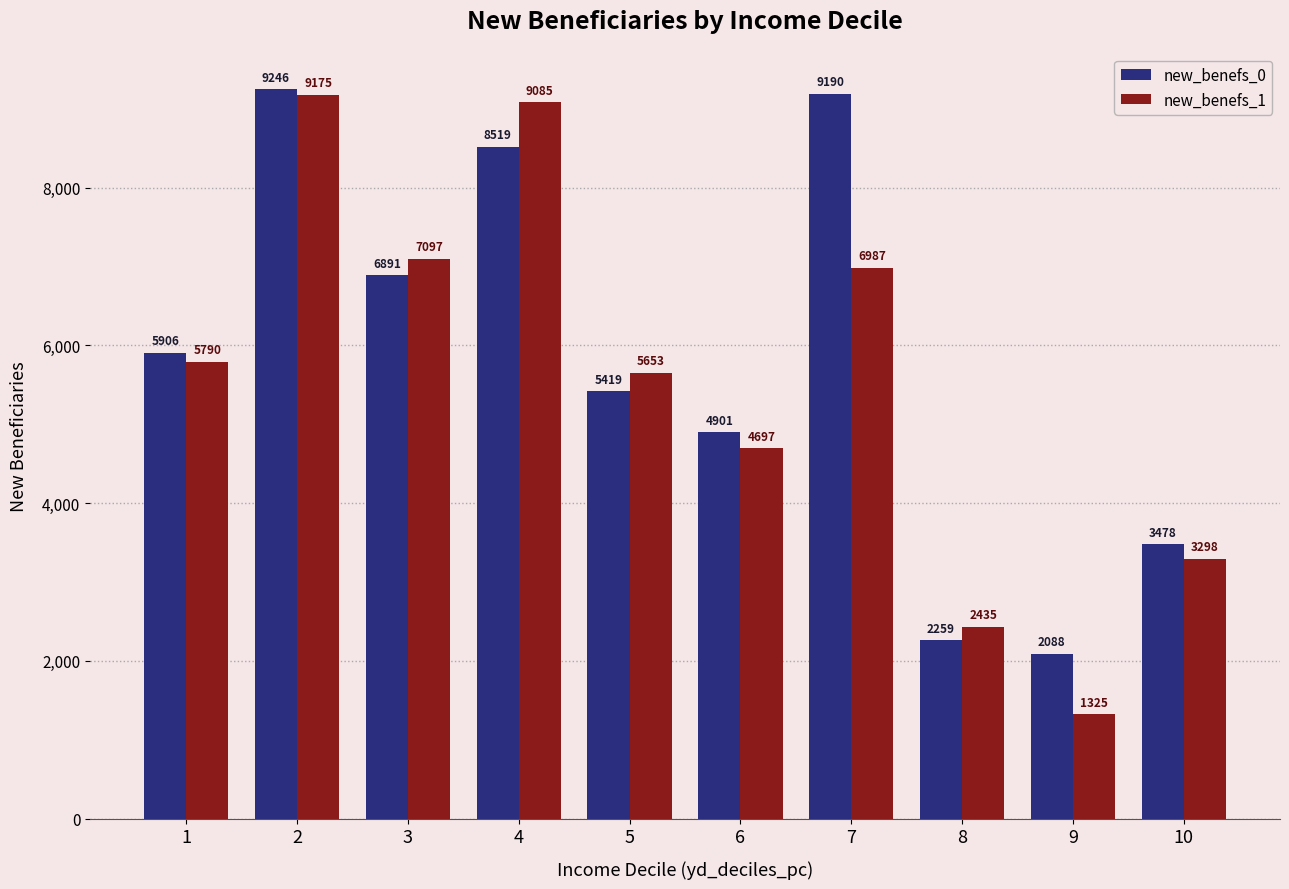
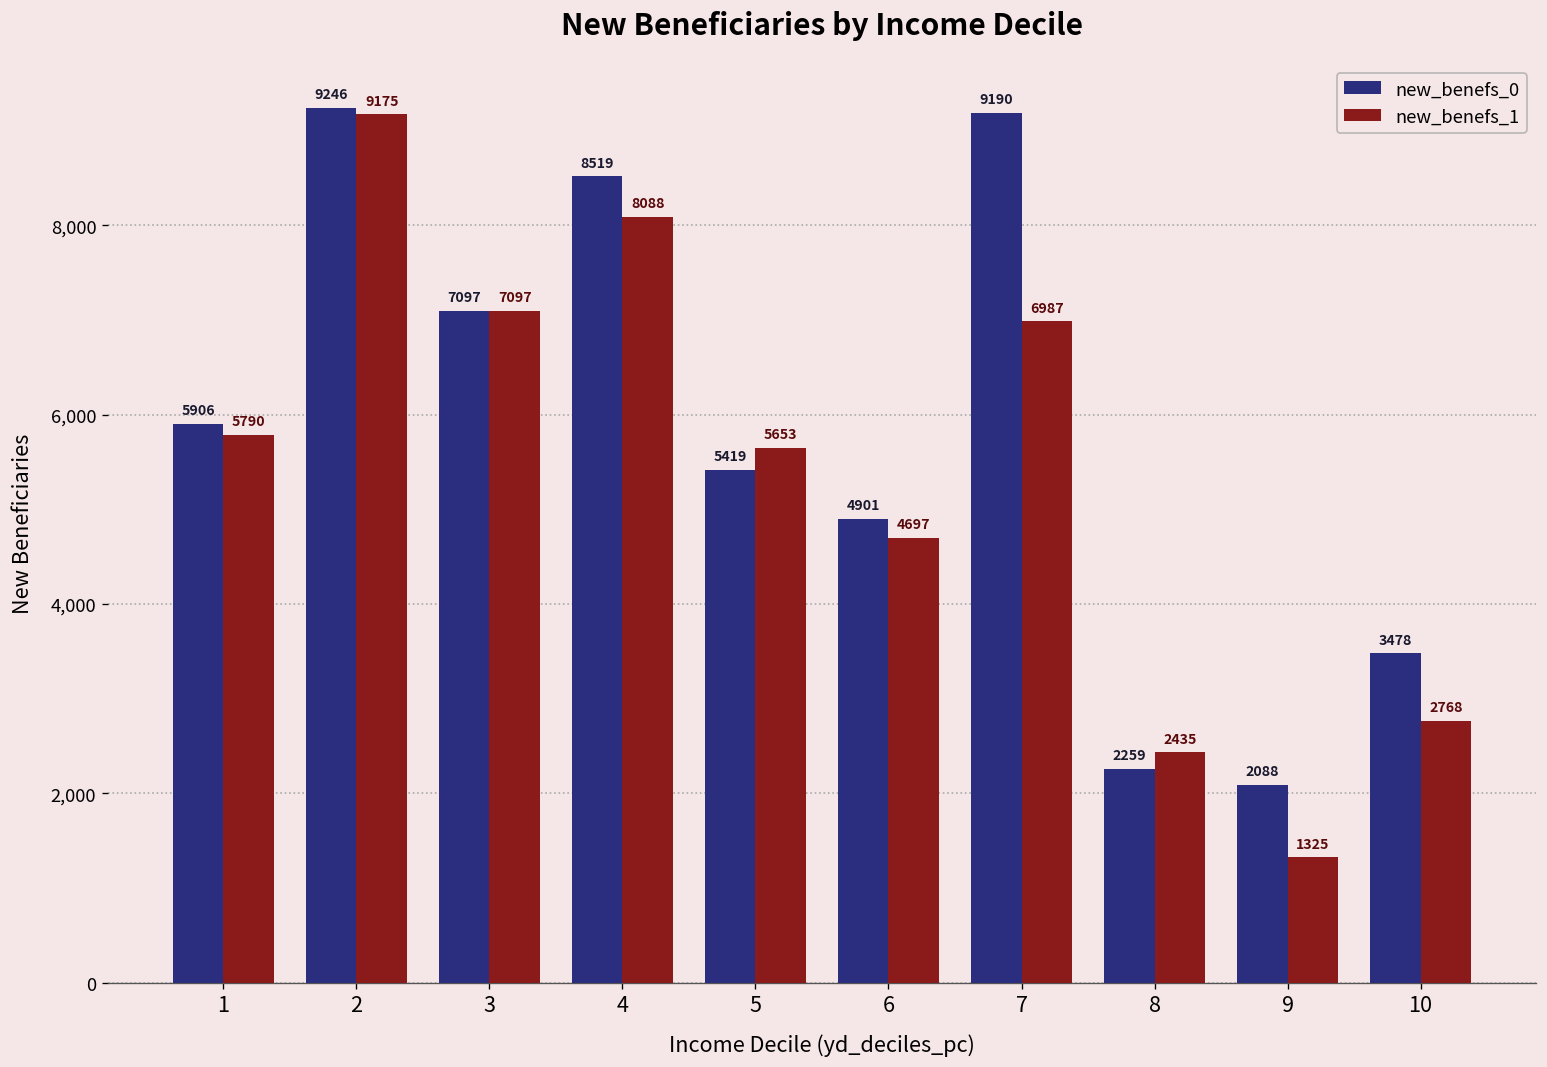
new_benefs_0, 3: 6891 -> 7097
new_benefs_1, 4: 9085 -> 8088
new_benefs_1, 10: 3298 -> 2768
